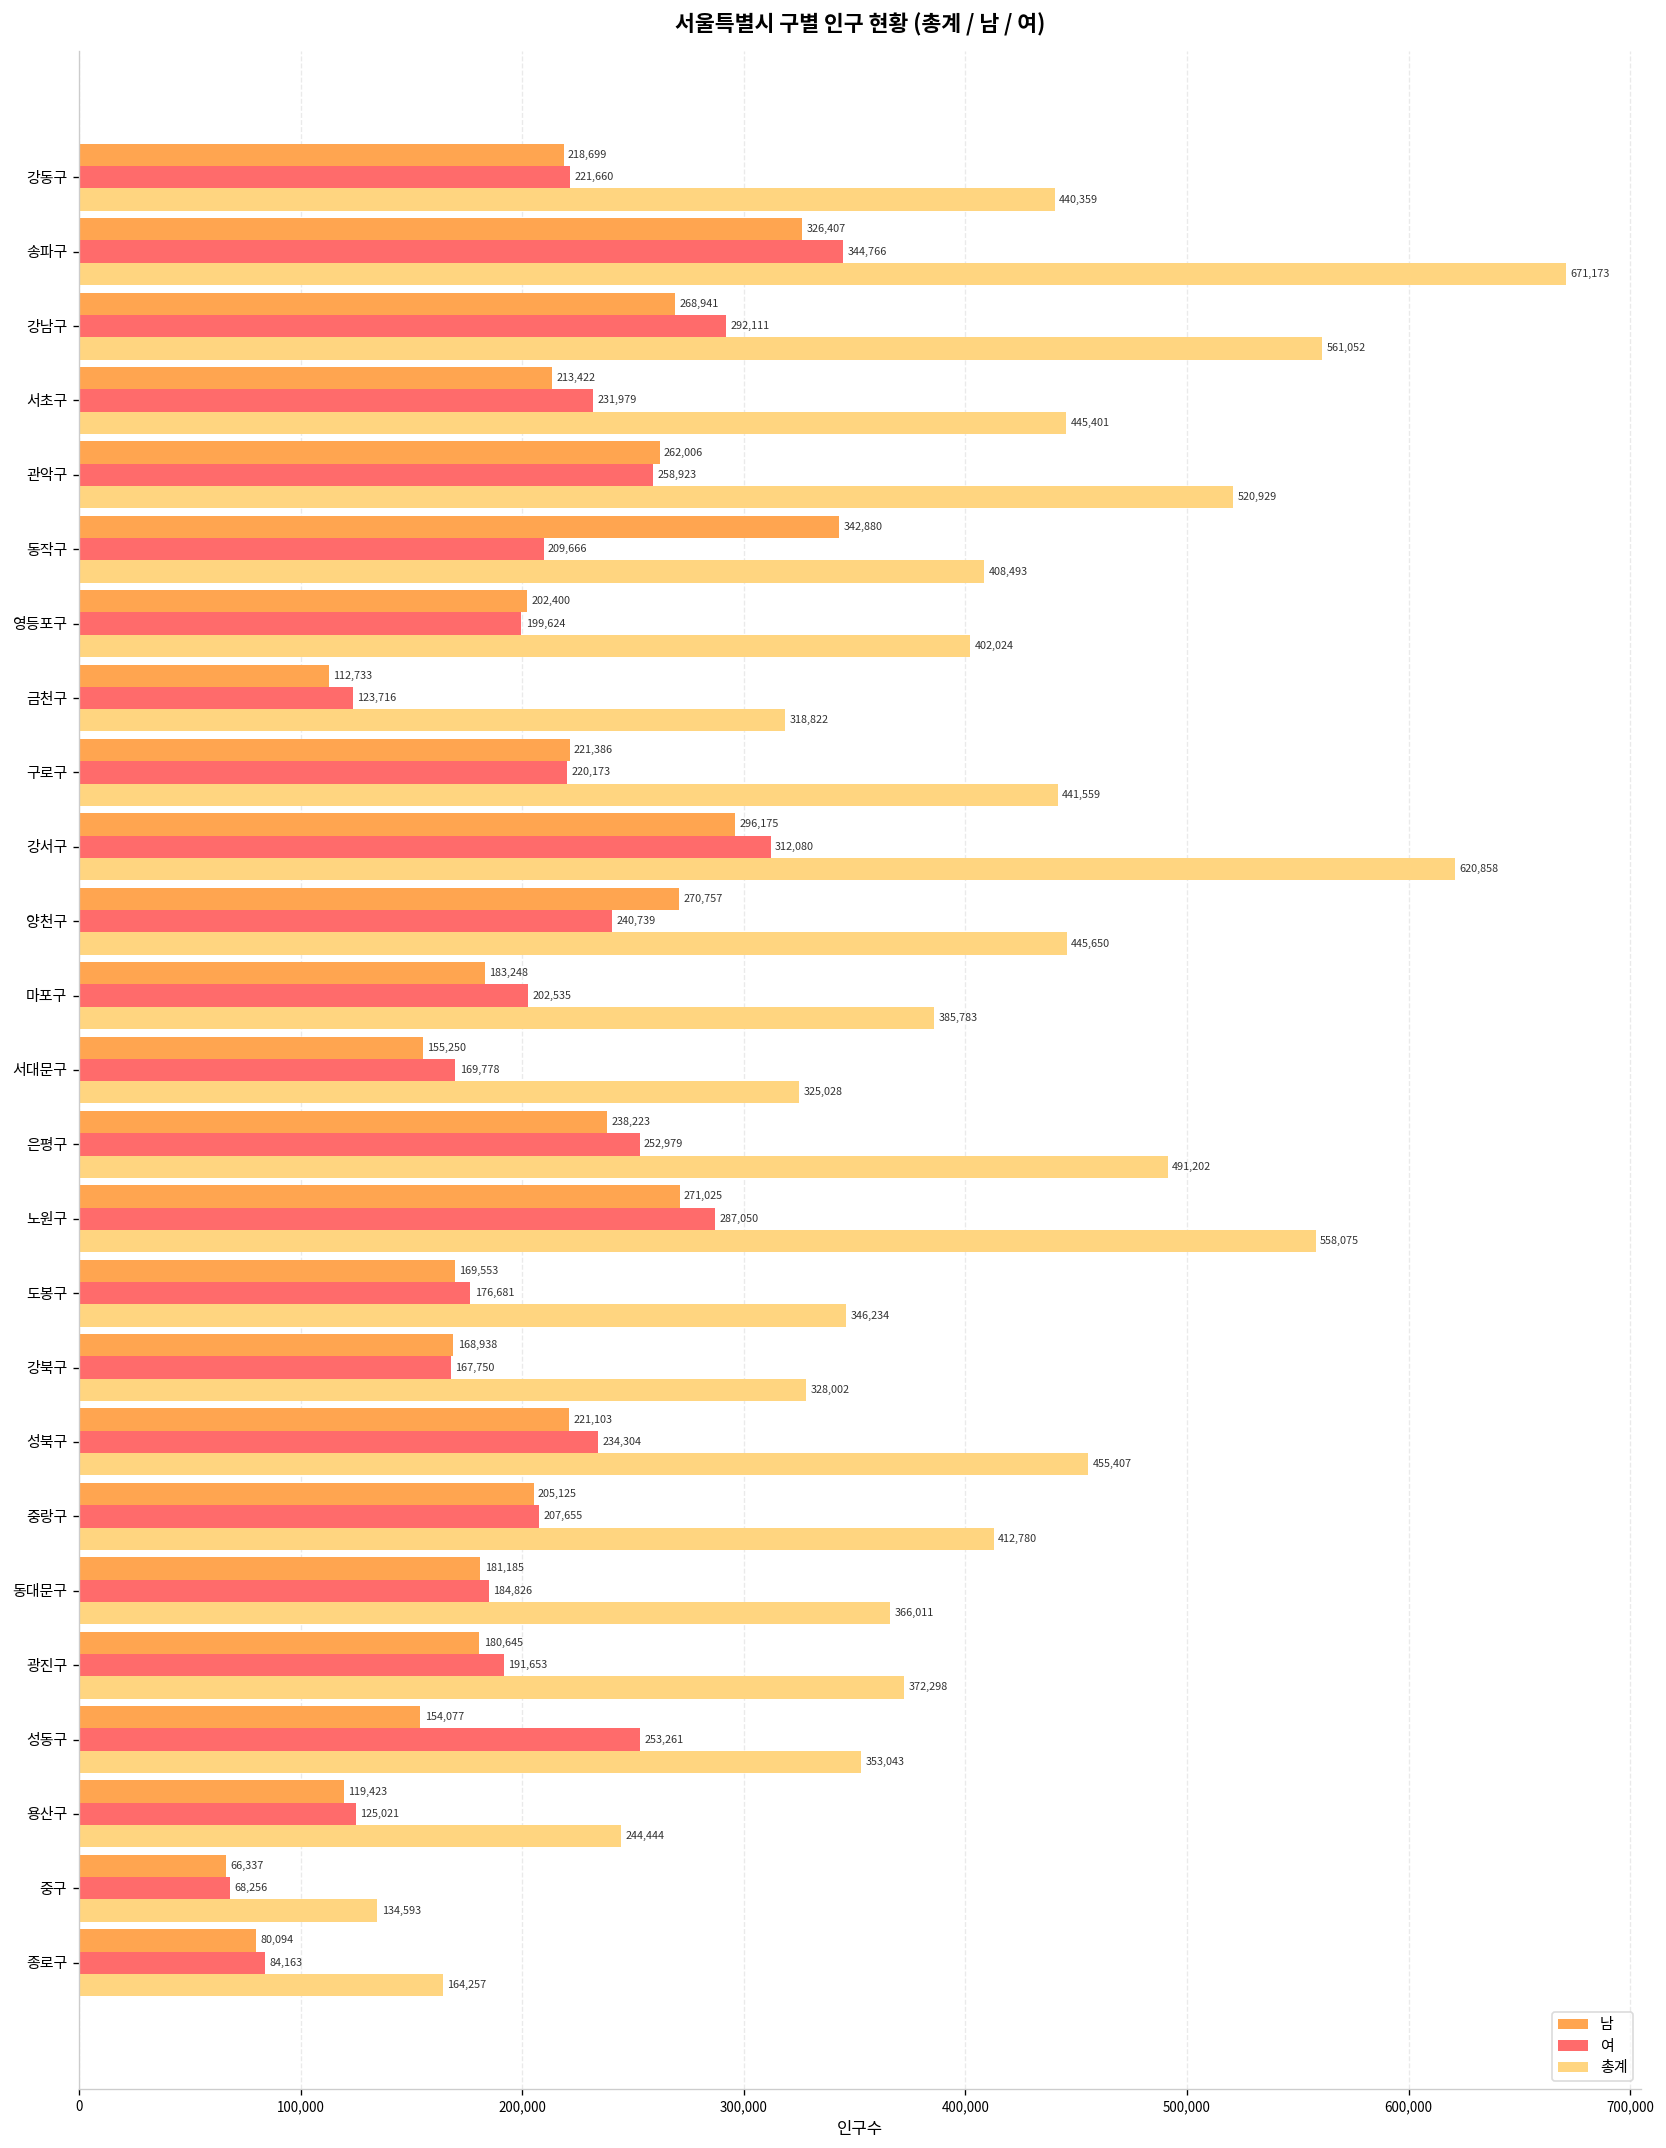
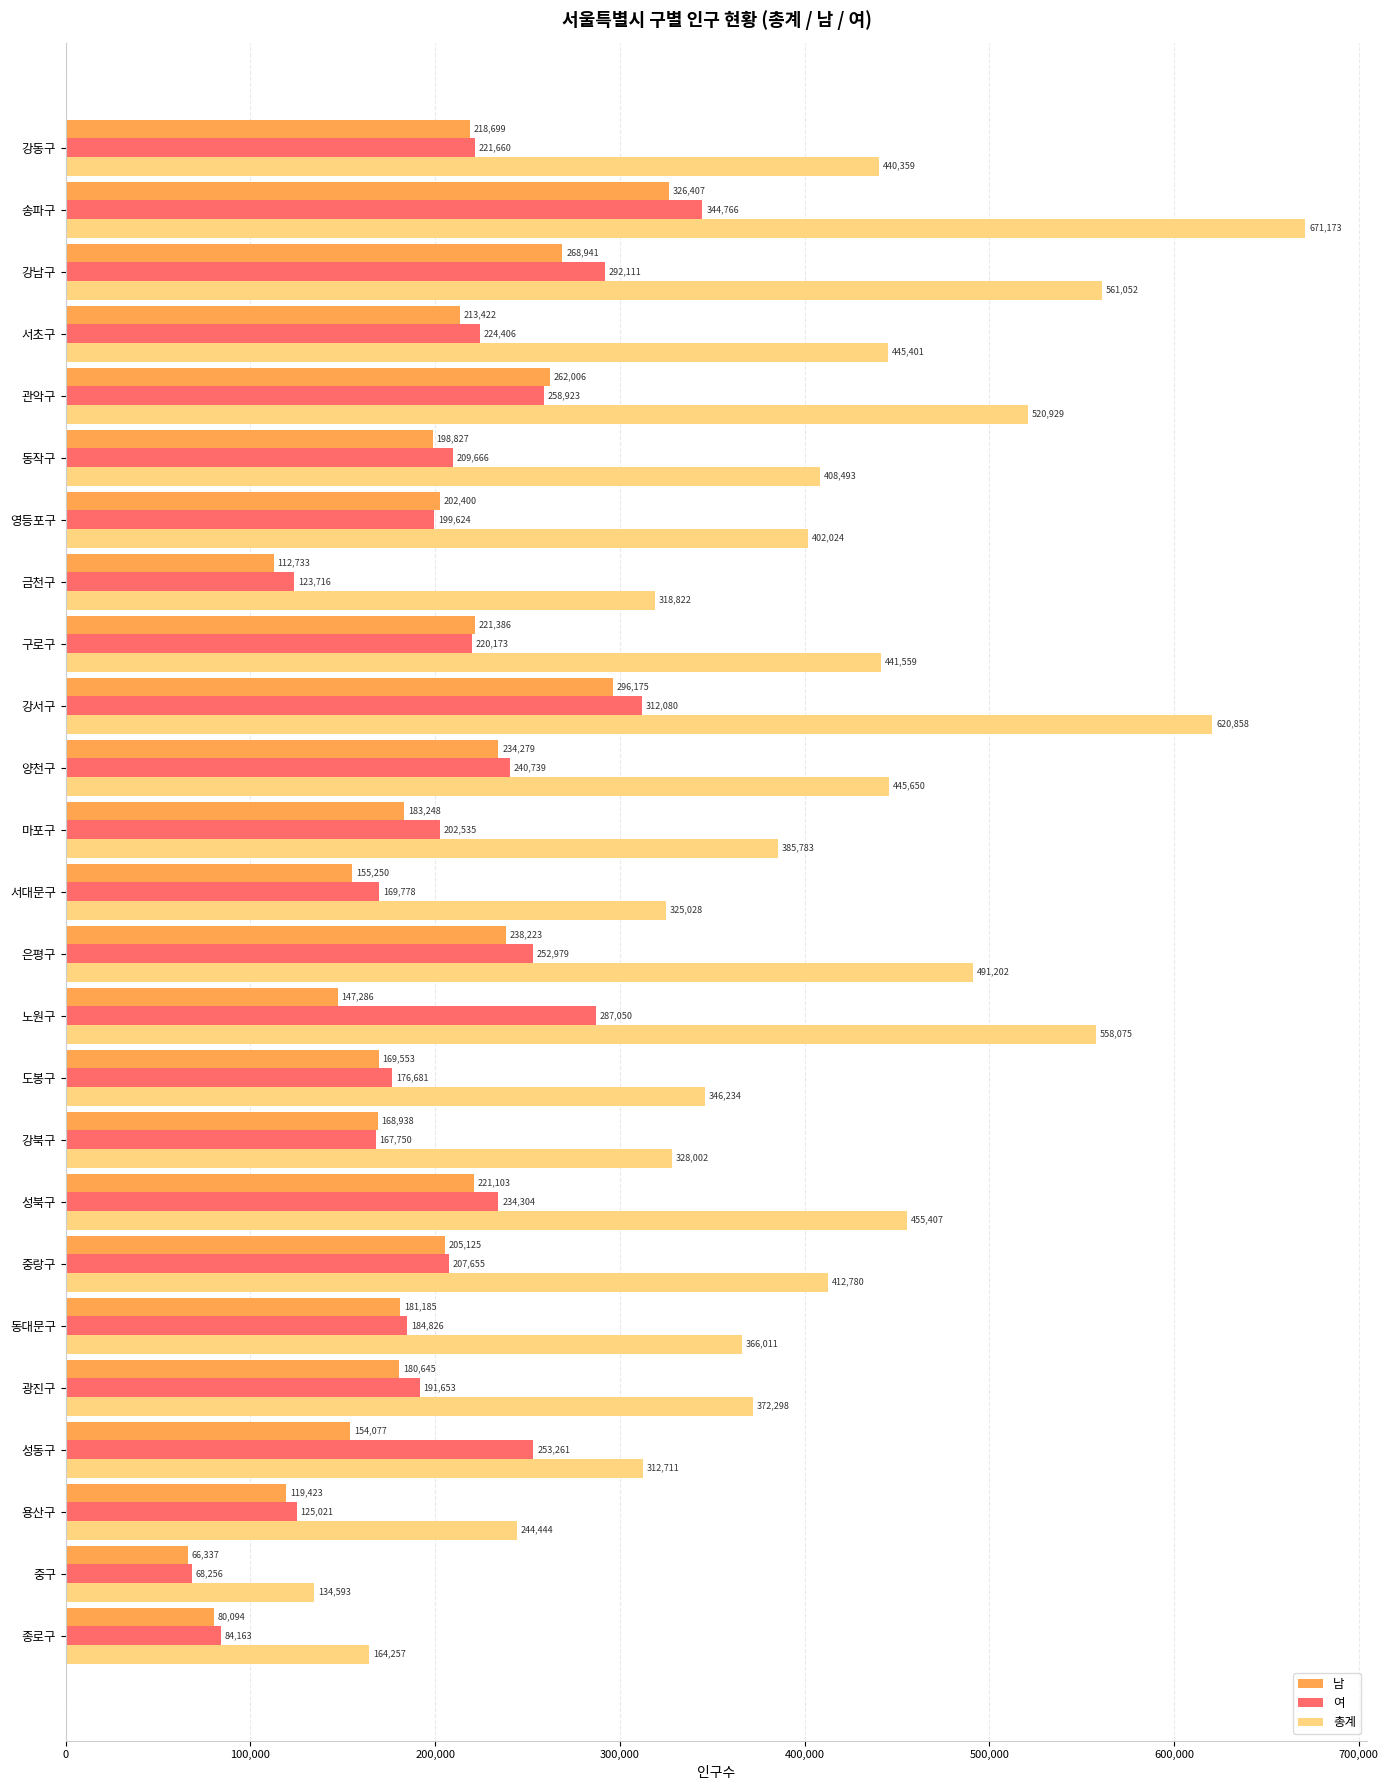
여, 서초구: 231,979 -> 224,406
남, 동작구: 342,880 -> 198,827
남, 양천구: 270,757 -> 234,279
남, 노원구: 271,025 -> 147,286
총계, 성동구: 353,043 -> 312,711
